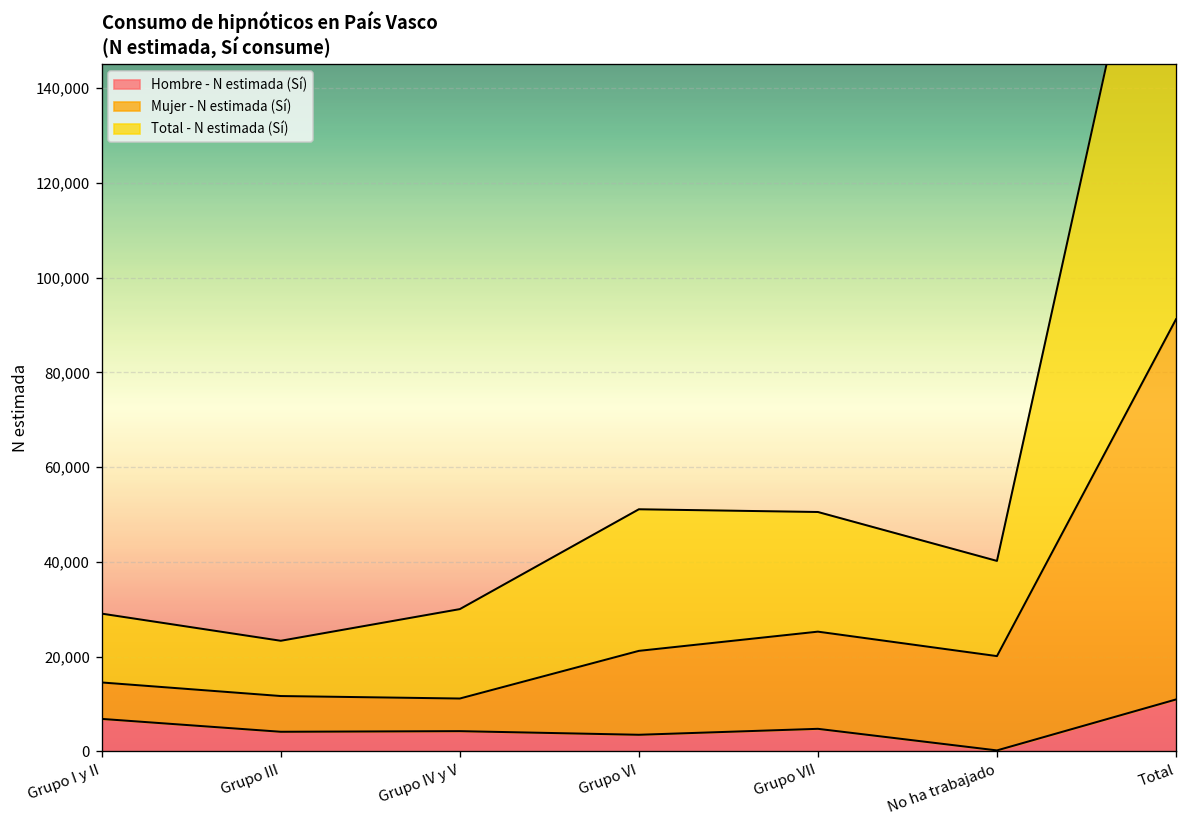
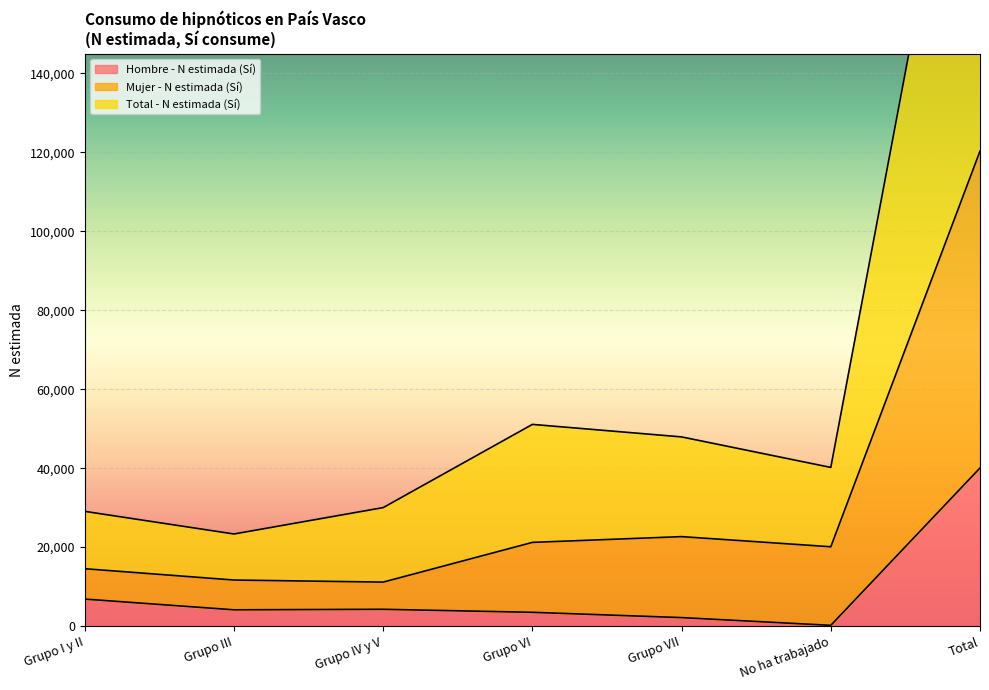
Hombre - N estimada (Sí), Grupo VII: 5,000 -> 2,000
Hombre - N estimada (Sí), Total: 11,000 -> 40,000
